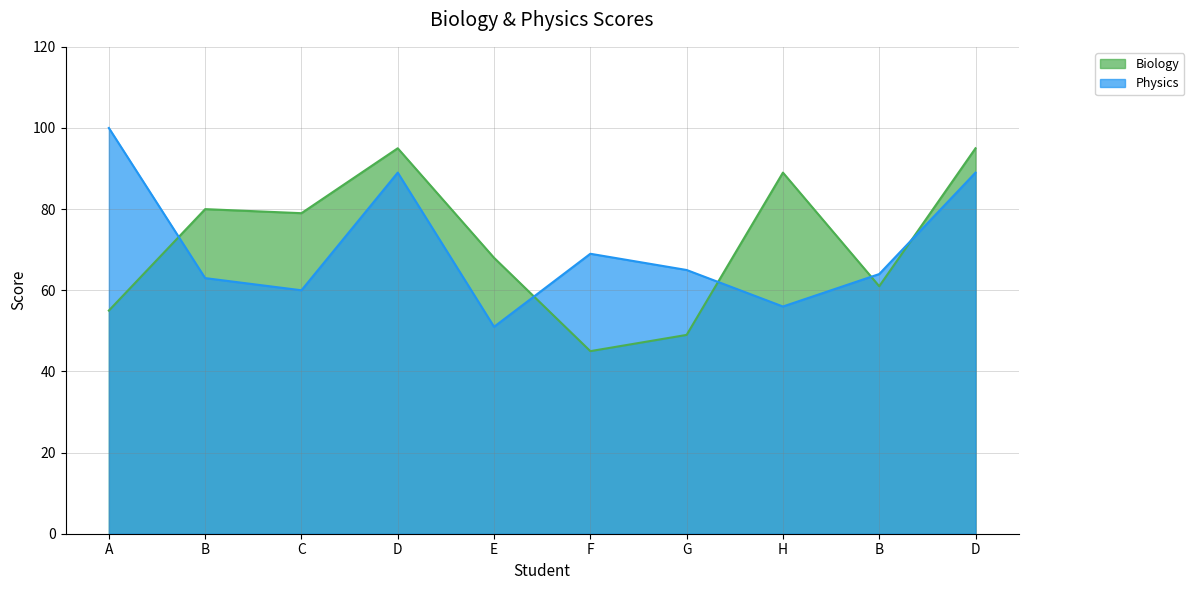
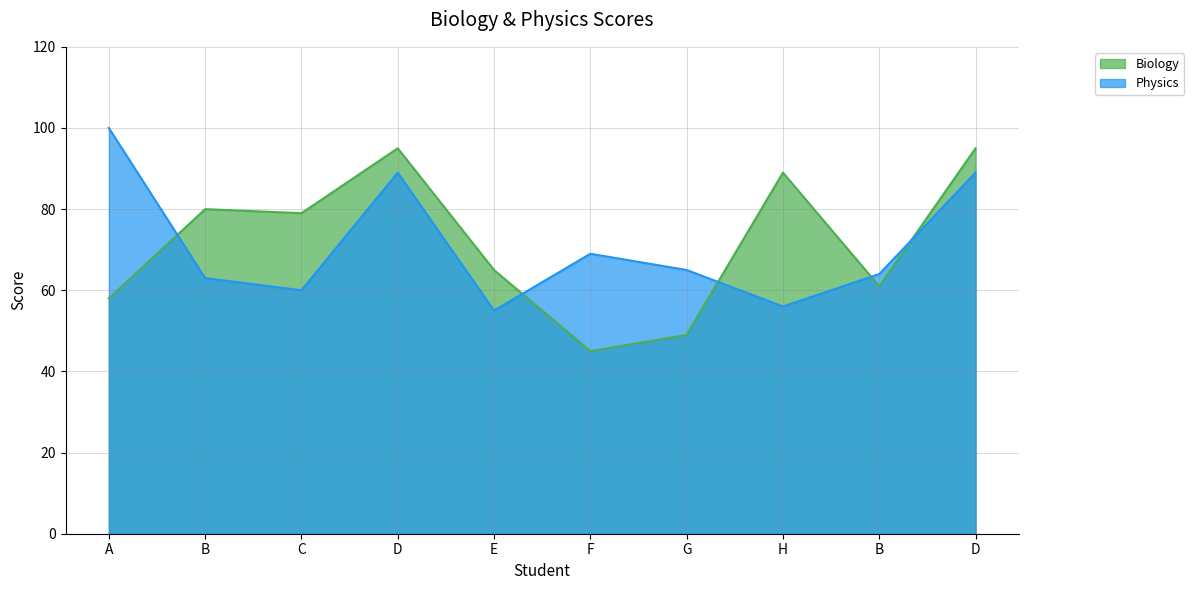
Biology, A: 55 -> 58
Biology, E: 68 -> 65
Physics, E: 51 -> 55
